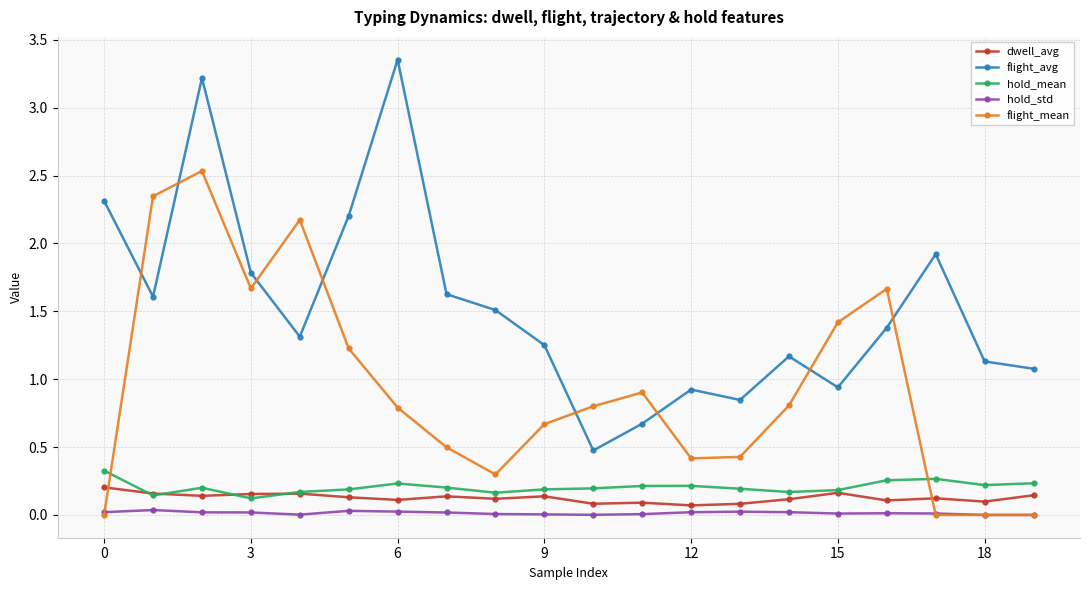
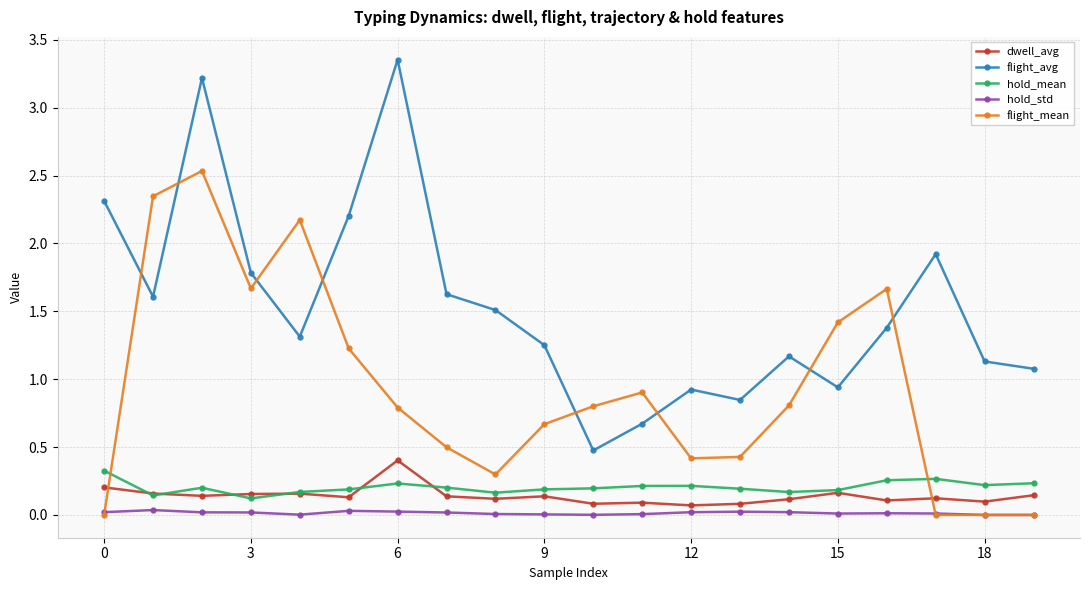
dwell_avg, 6: 0.11 -> 0.40
